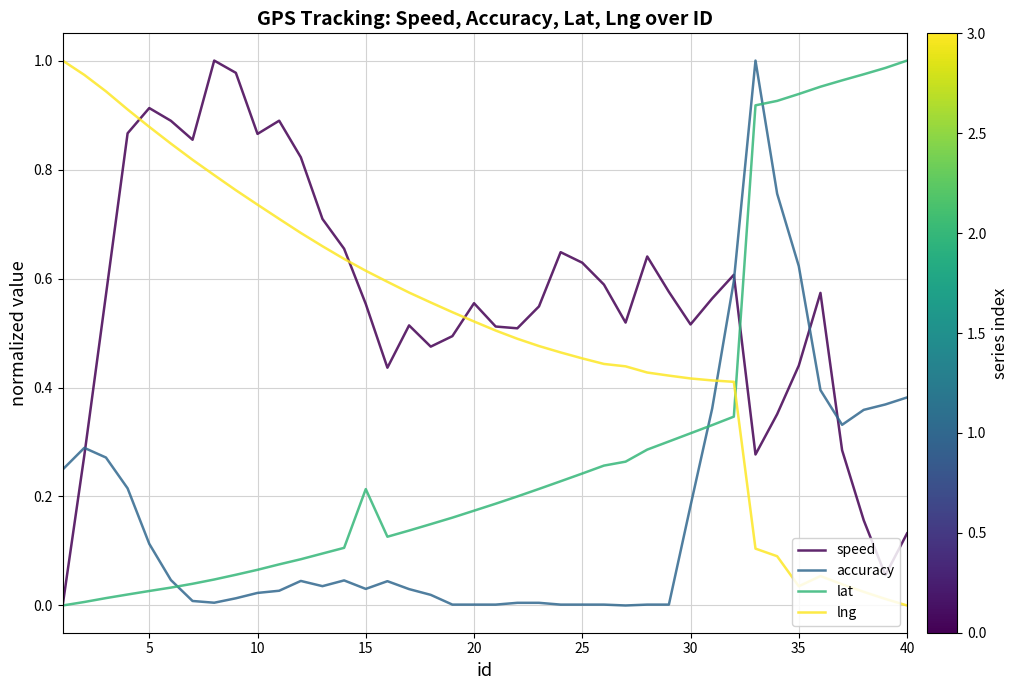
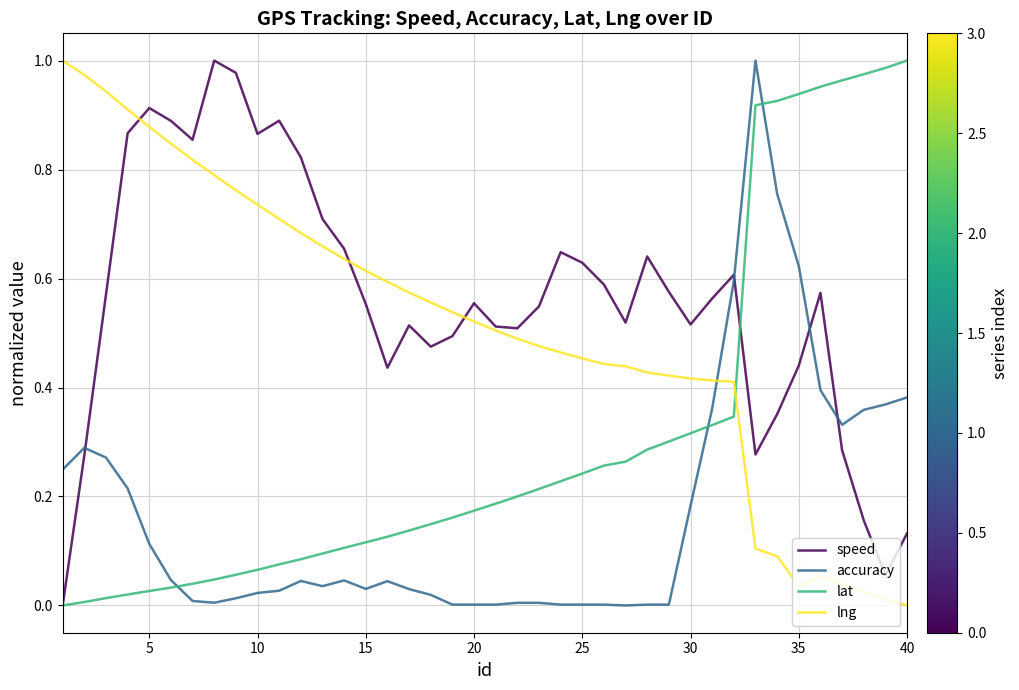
lat, 15: 0.21 -> 0.12
